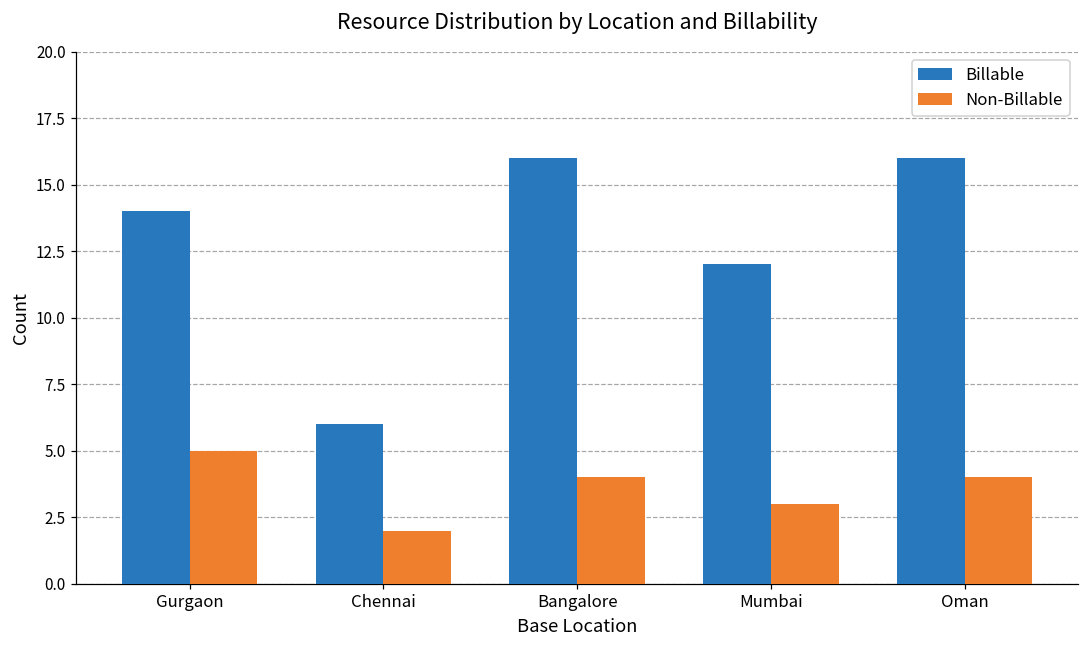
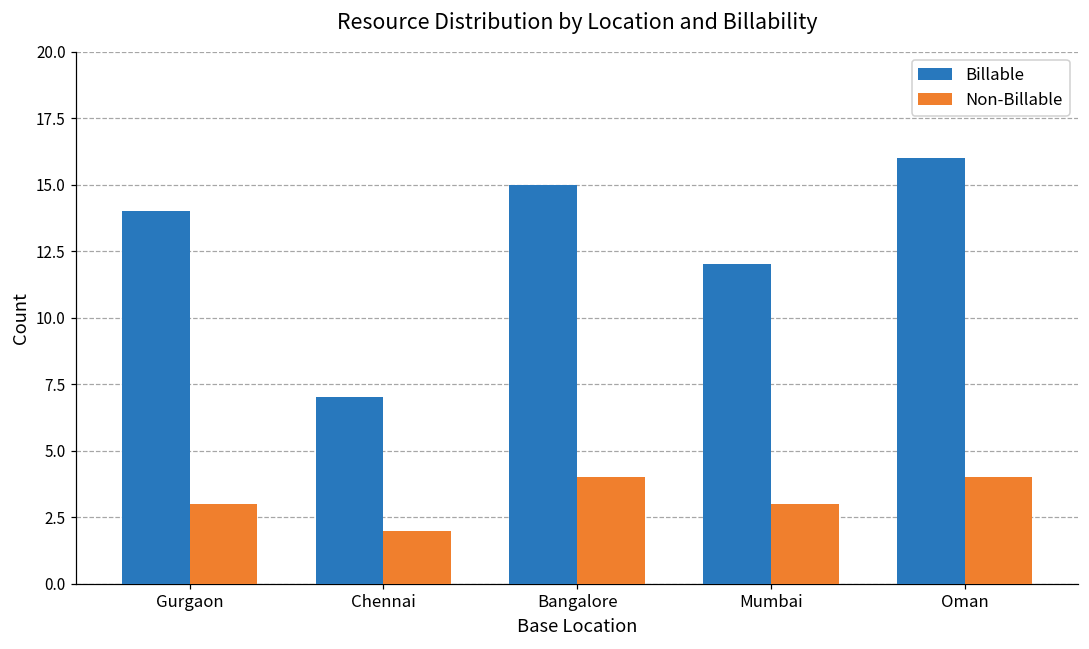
Non-Billable, Gurgaon: 5 -> 3
Billable, Chennai: 6 -> 7
Billable, Bangalore: 16 -> 15
